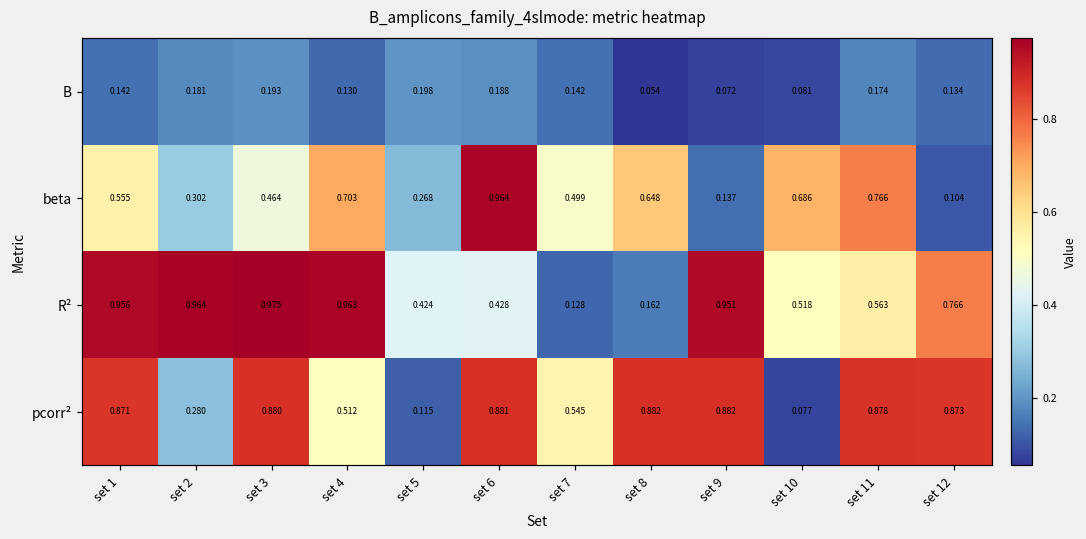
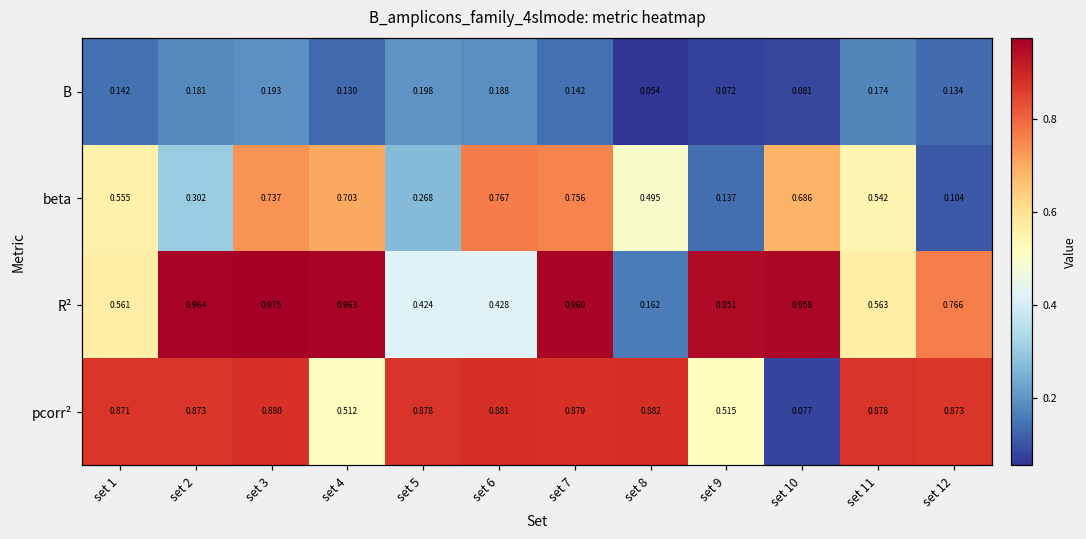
beta, set 3: 0.464 -> 0.737
beta, set 6: 0.964 -> 0.767
beta, set 7: 0.499 -> 0.756
beta, set 8: 0.648 -> 0.495
beta, set 11: 0.766 -> 0.542
R², set 1: 0.956 -> 0.561
R², set 7: 0.128 -> 0.960
R², set 10: 0.518 -> 0.958
pcorr², set 2: 0.280 -> 0.873
pcorr², set 5: 0.115 -> 0.878
pcorr², set 7: 0.545 -> 0.879
pcorr², set 9: 0.882 -> 0.515
